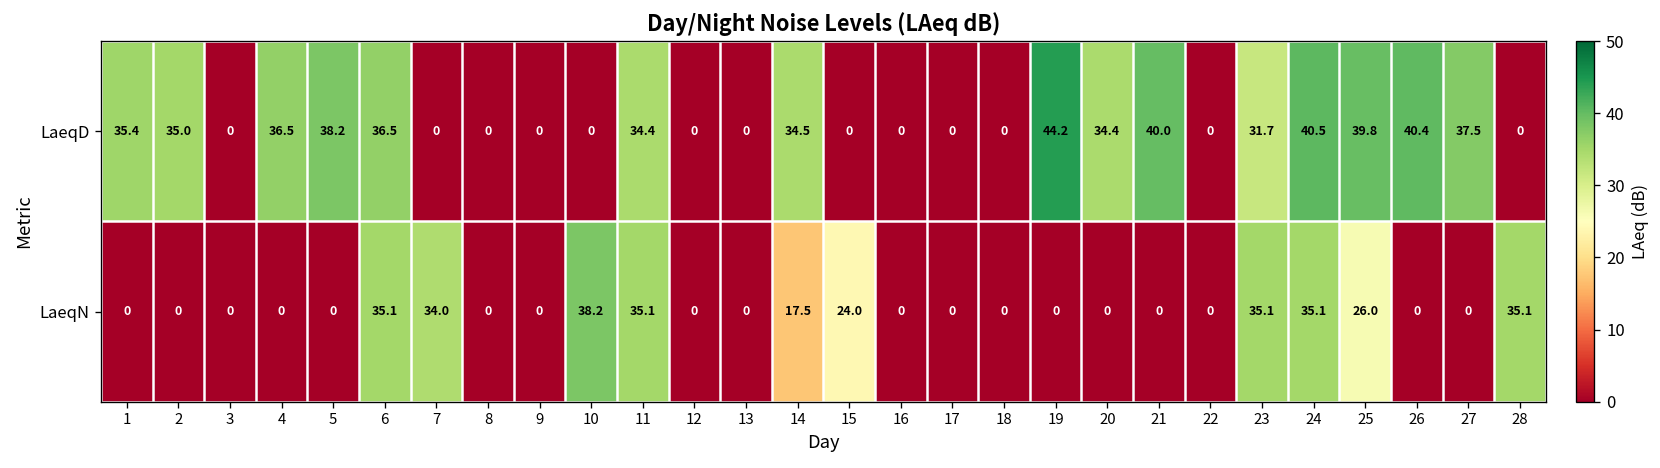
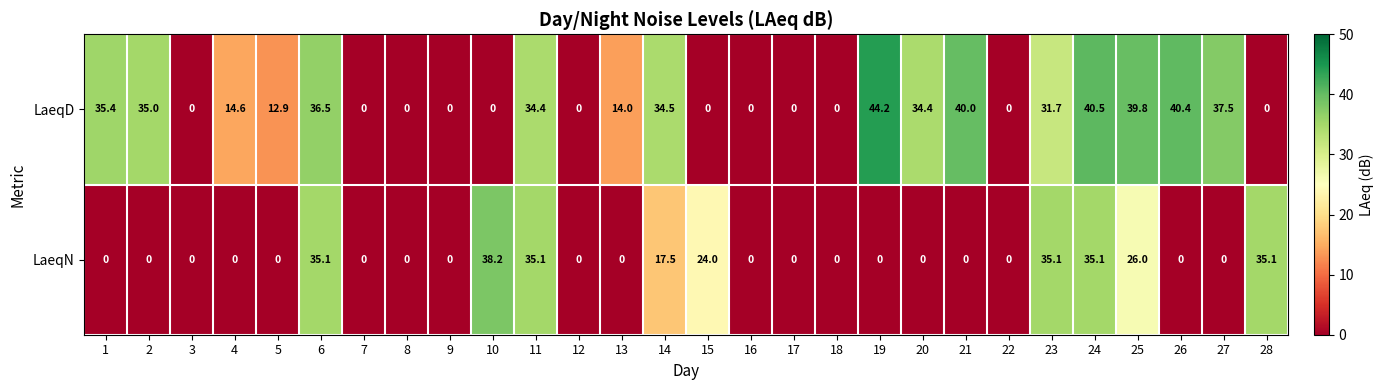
LaeqD, 4: 36.5 -> 14.6
LaeqD, 5: 38.2 -> 12.9
LaeqD, 13: 0 -> 14.0
LaeqN, 7: 34.0 -> 0
